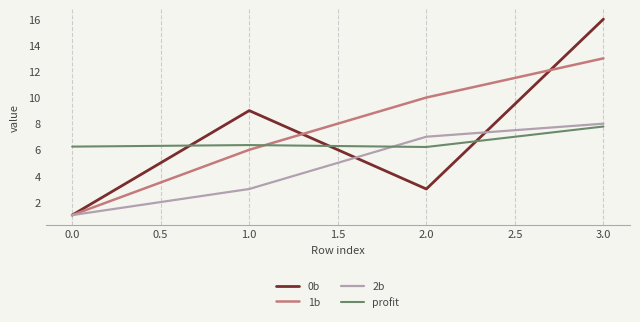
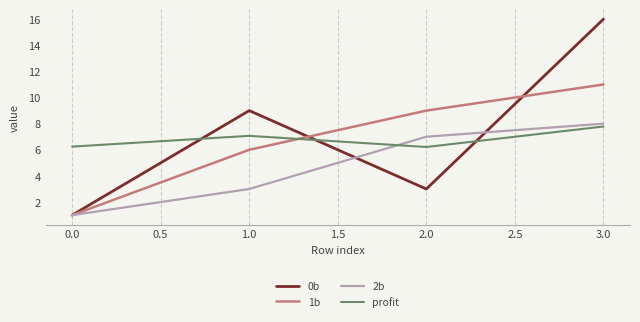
profit, 1.0: 6.4 -> 7.1
1b, 2.0: 10 -> 9
1b, 3.0: 13 -> 11
